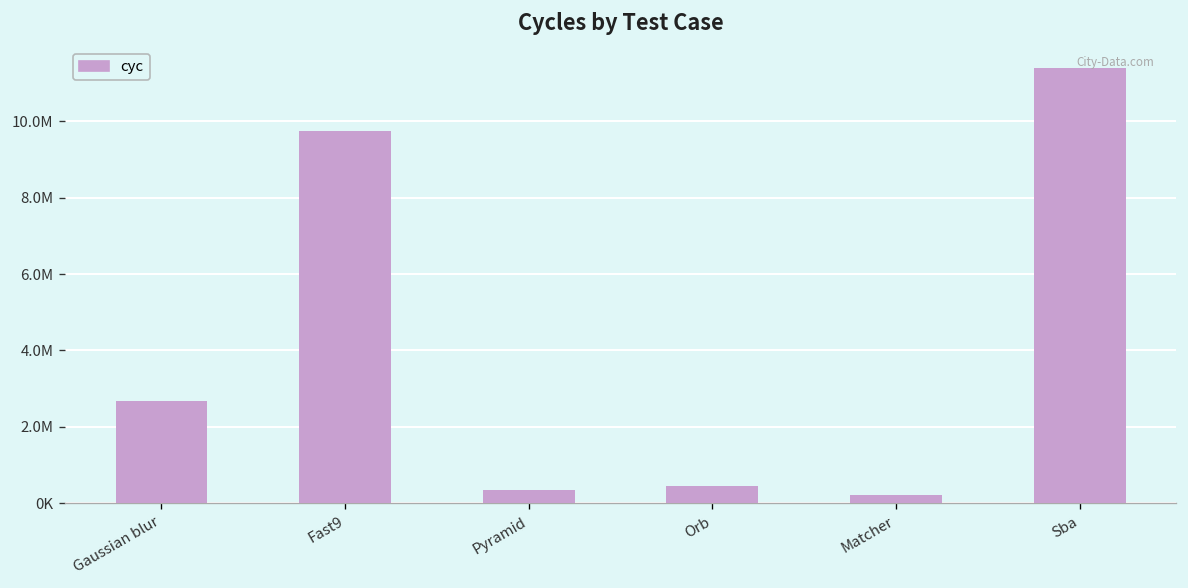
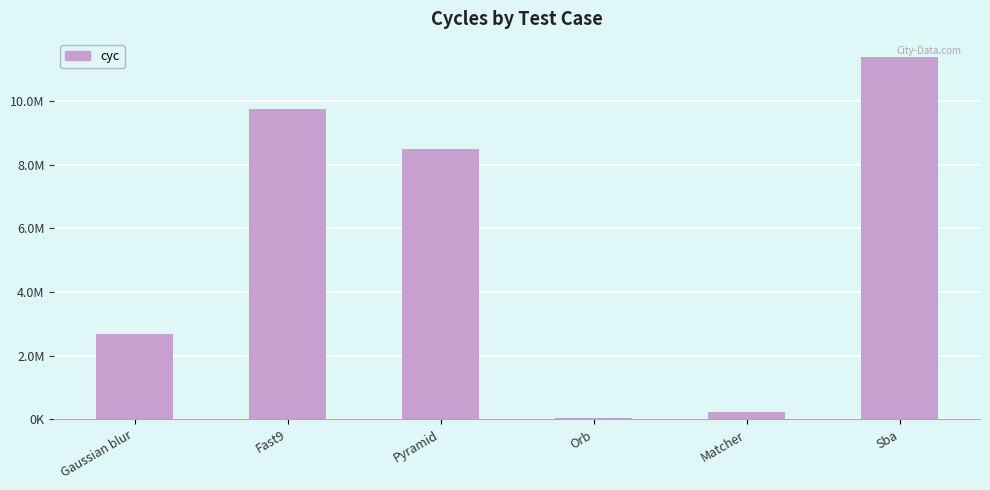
Pyramid: 300000 -> 8500000
Orb: 400000 -> 100000
